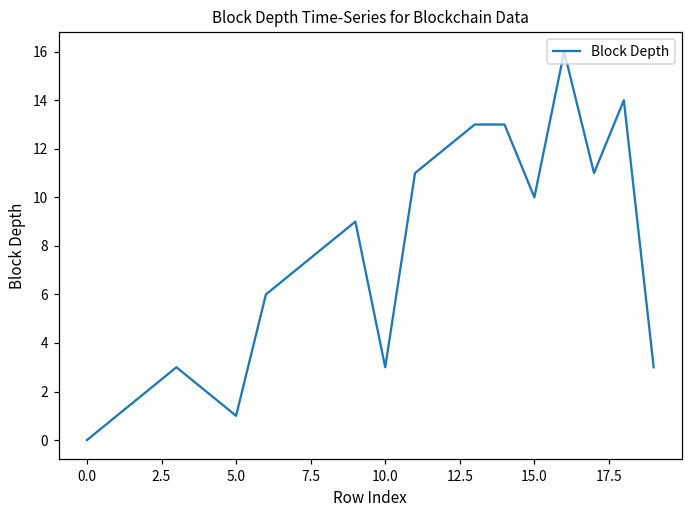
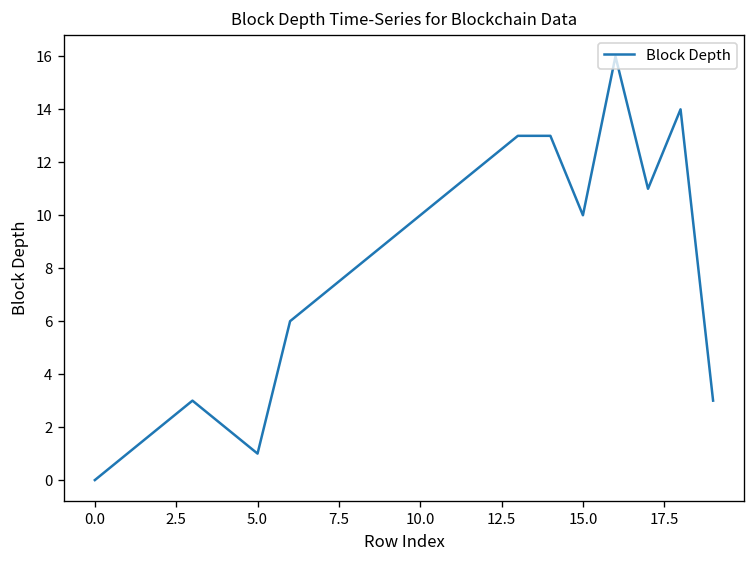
10.0: 3 -> 10
